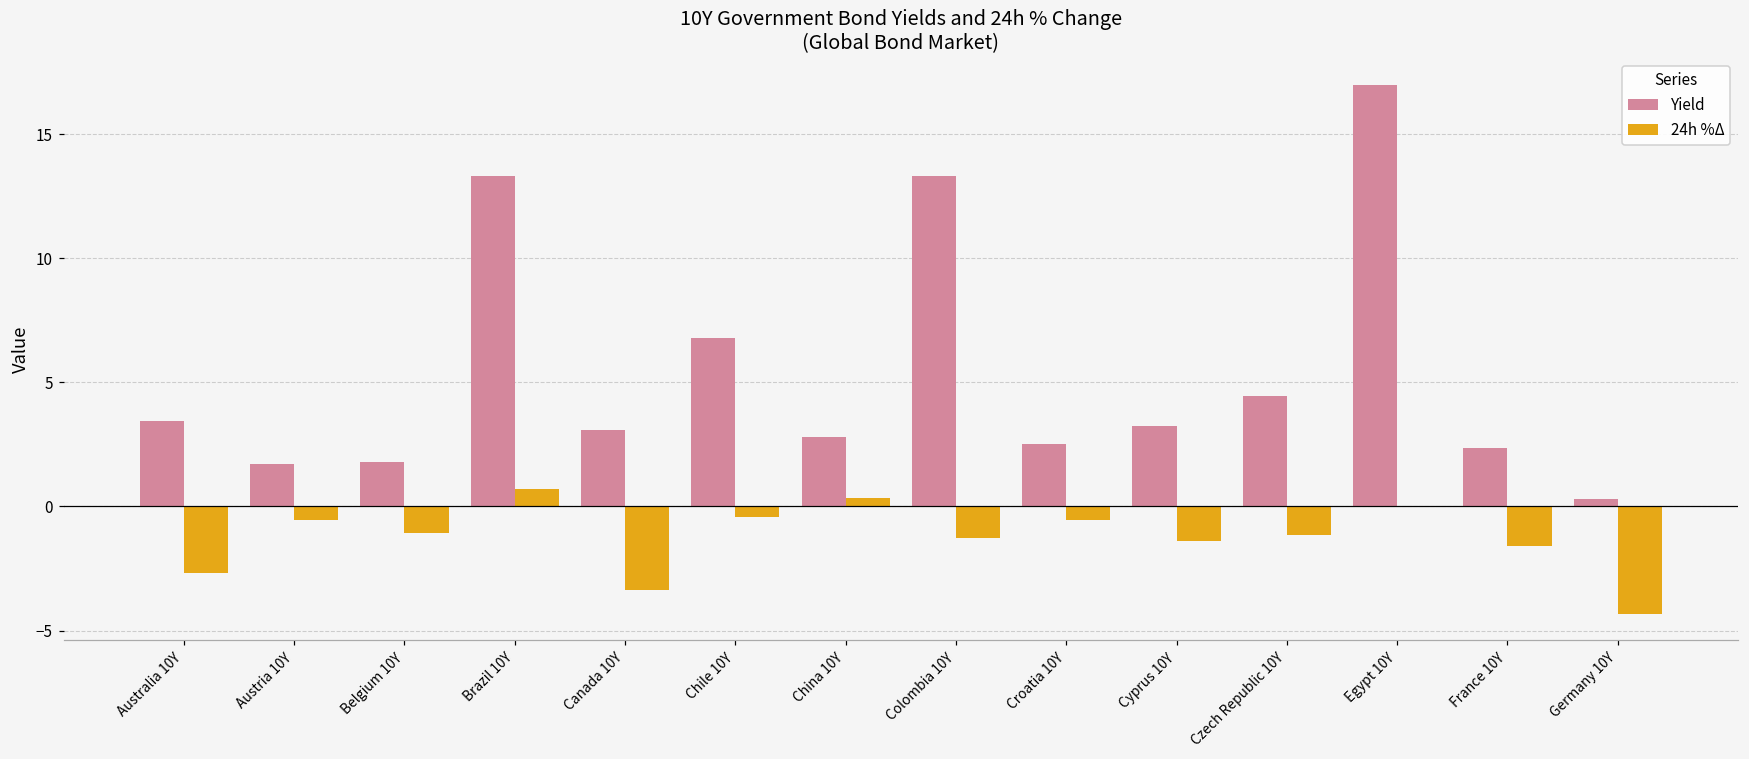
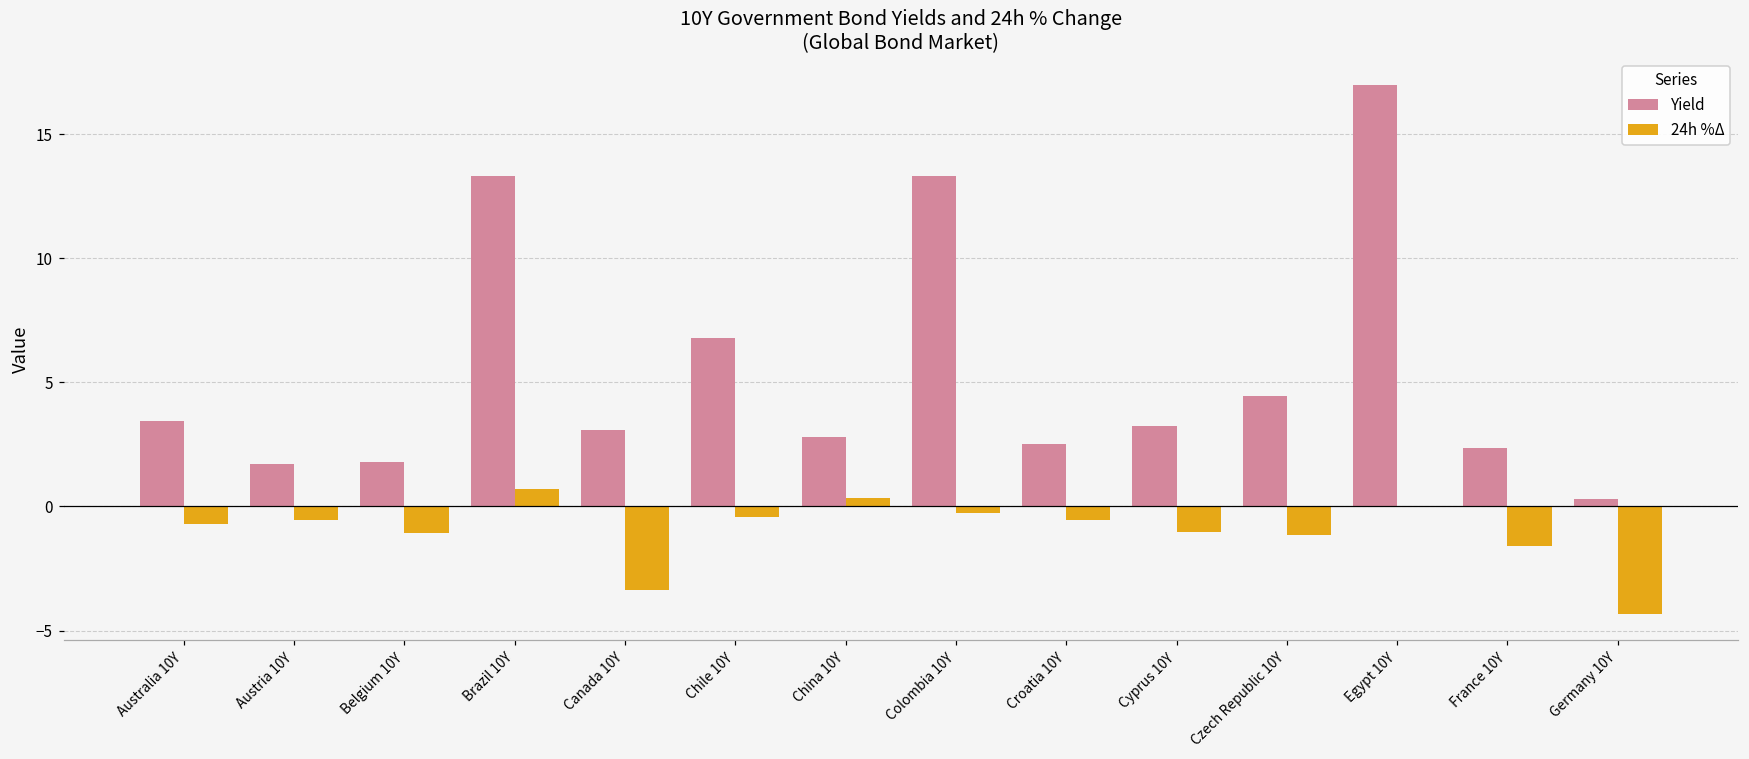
24h %Δ, Australia 10Y: -2.7 -> -0.7
24h %Δ, Colombia 10Y: -1.3 -> -0.3
24h %Δ, Cyprus 10Y: -1.4 -> -1.0
